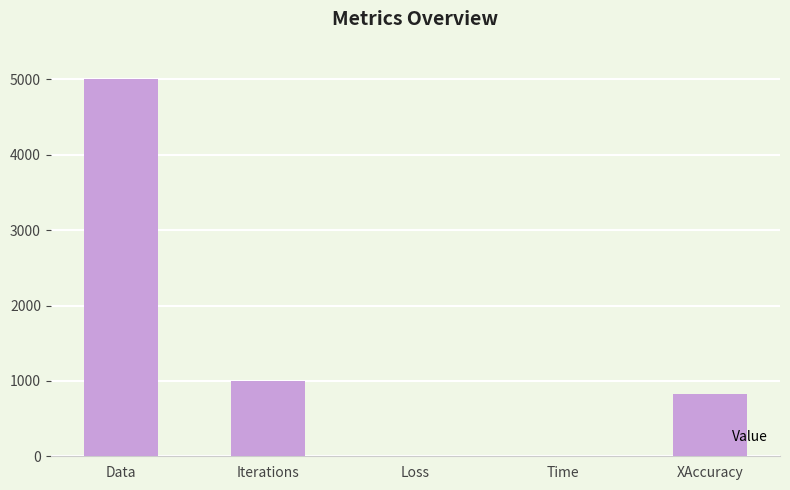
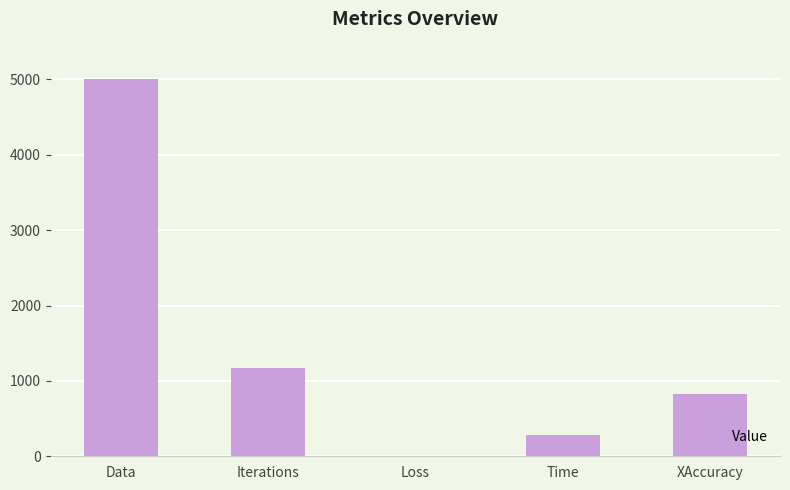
Iterations: 1000 -> 1200
Time: 0 -> 300
